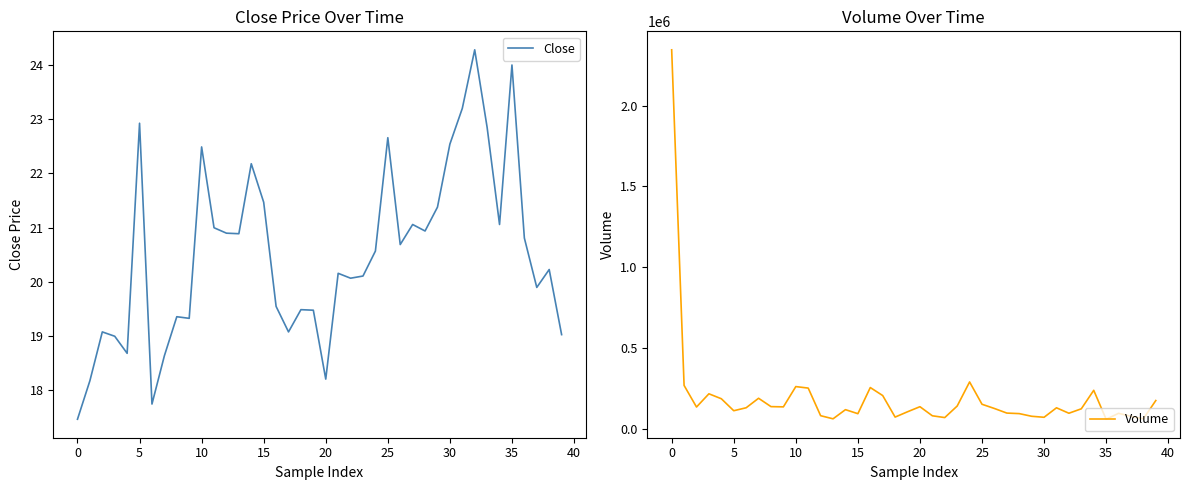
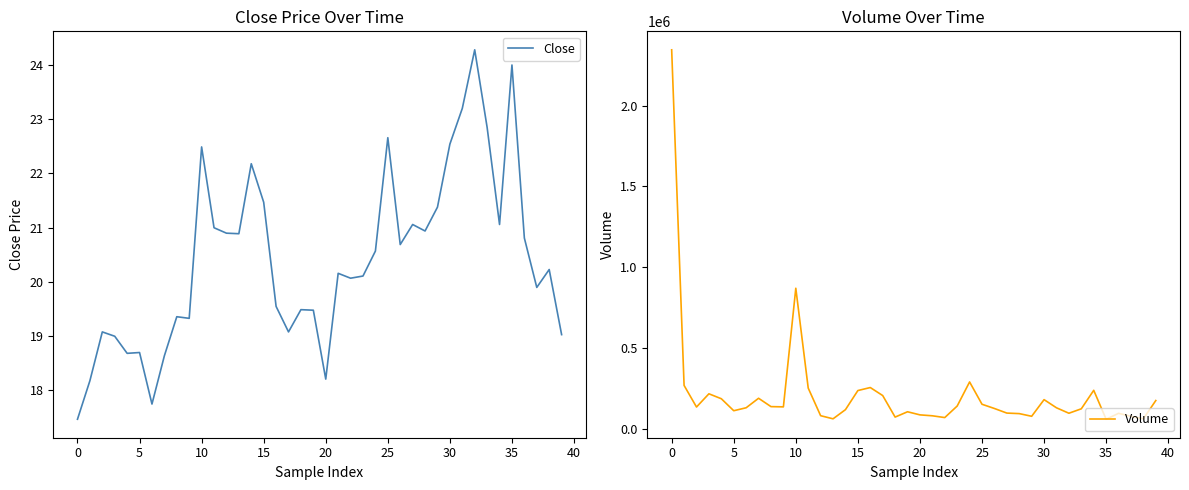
Close Price Over Time, 5: 22.9 -> 18.7
Volume Over Time, 10: 260000 -> 870000
Volume Over Time, 15: 90000 -> 240000
Volume Over Time, 20: 140000 -> 90000
Volume Over Time, 30: 70000 -> 180000
